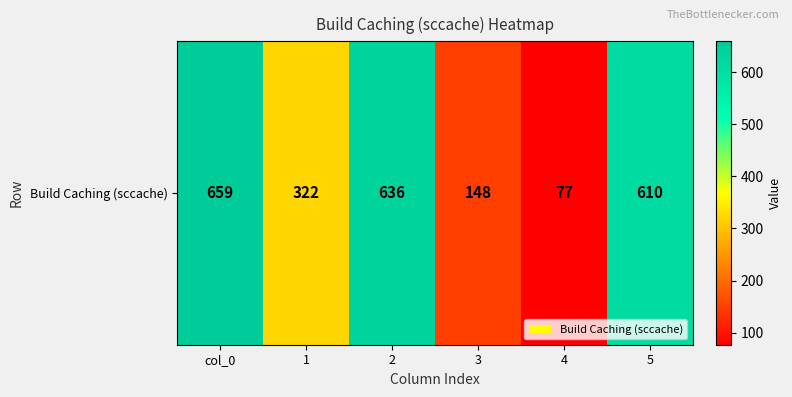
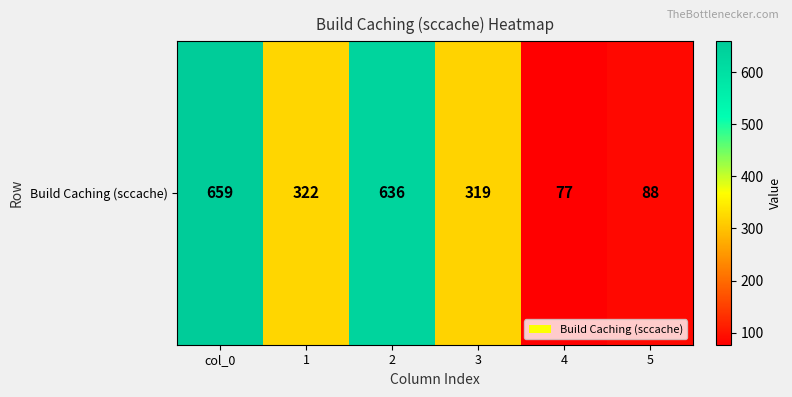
Build Caching (sccache), 3: 148 -> 319
Build Caching (sccache), 5: 610 -> 88
